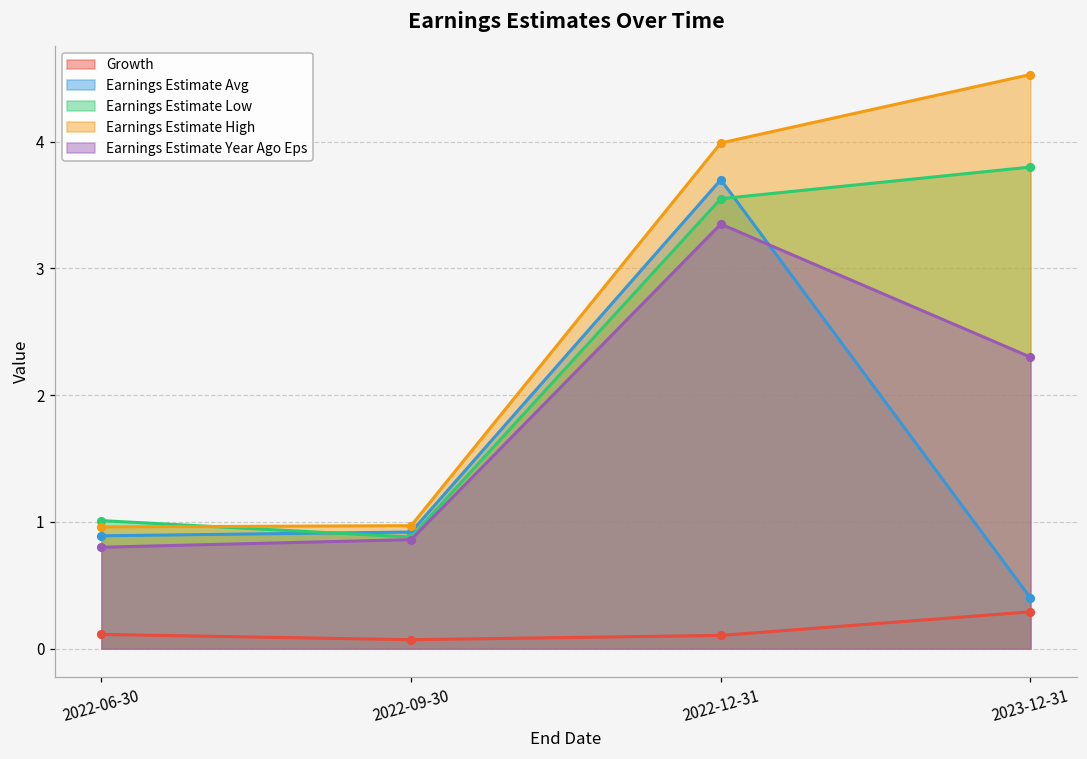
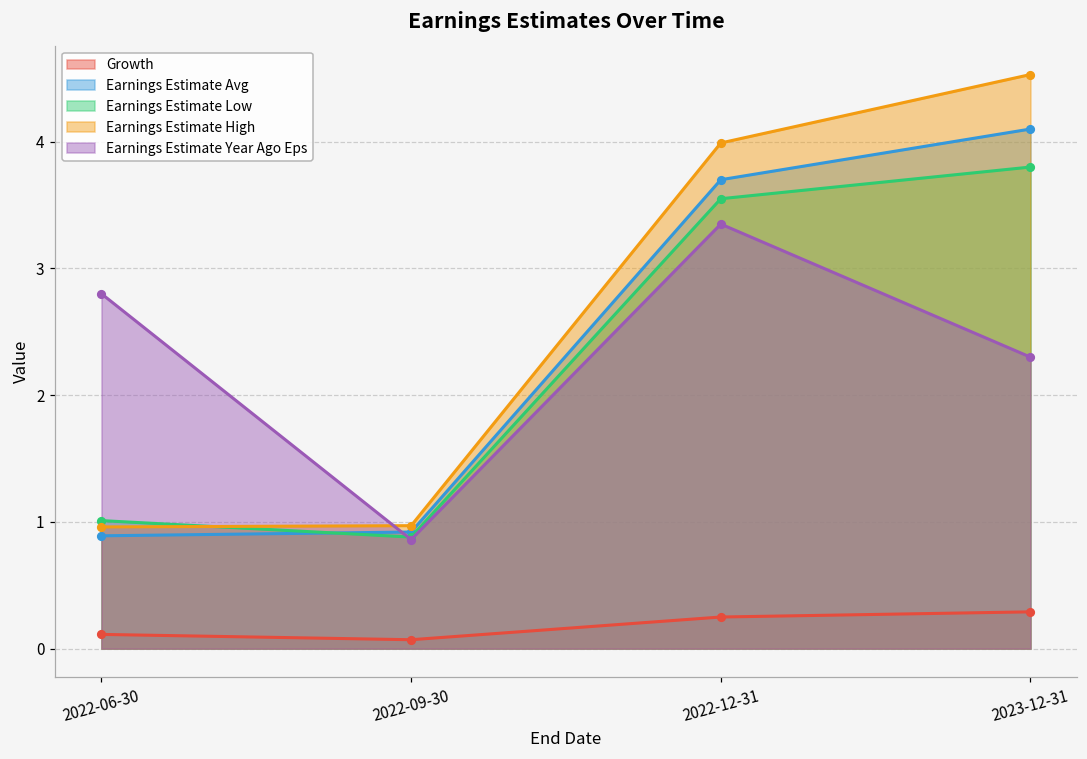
Earnings Estimate Year Ago Eps, 2022-06-30: 0.8 -> 2.8
Growth, 2022-12-31: 0.10 -> 0.25
Earnings Estimate Avg, 2023-12-31: 0.4 -> 4.1
